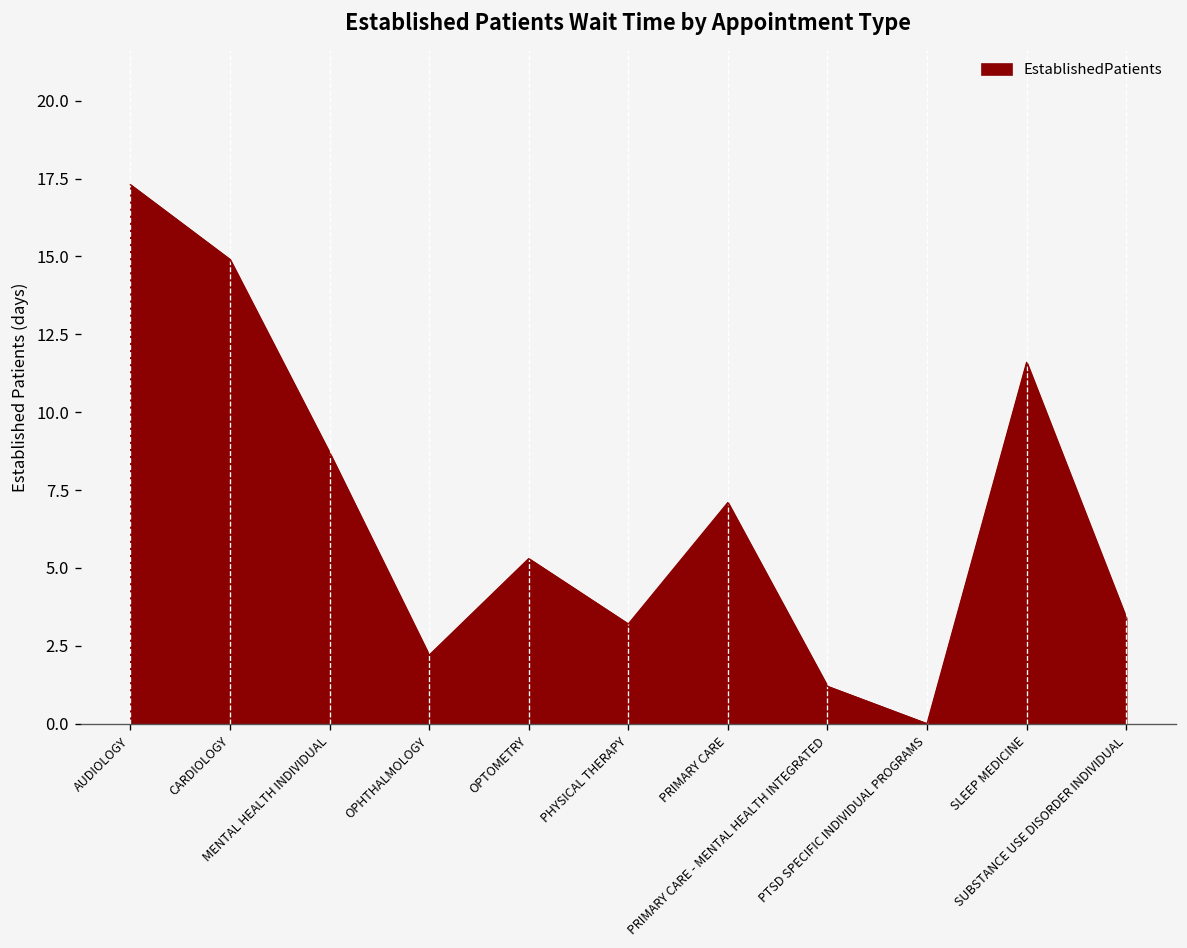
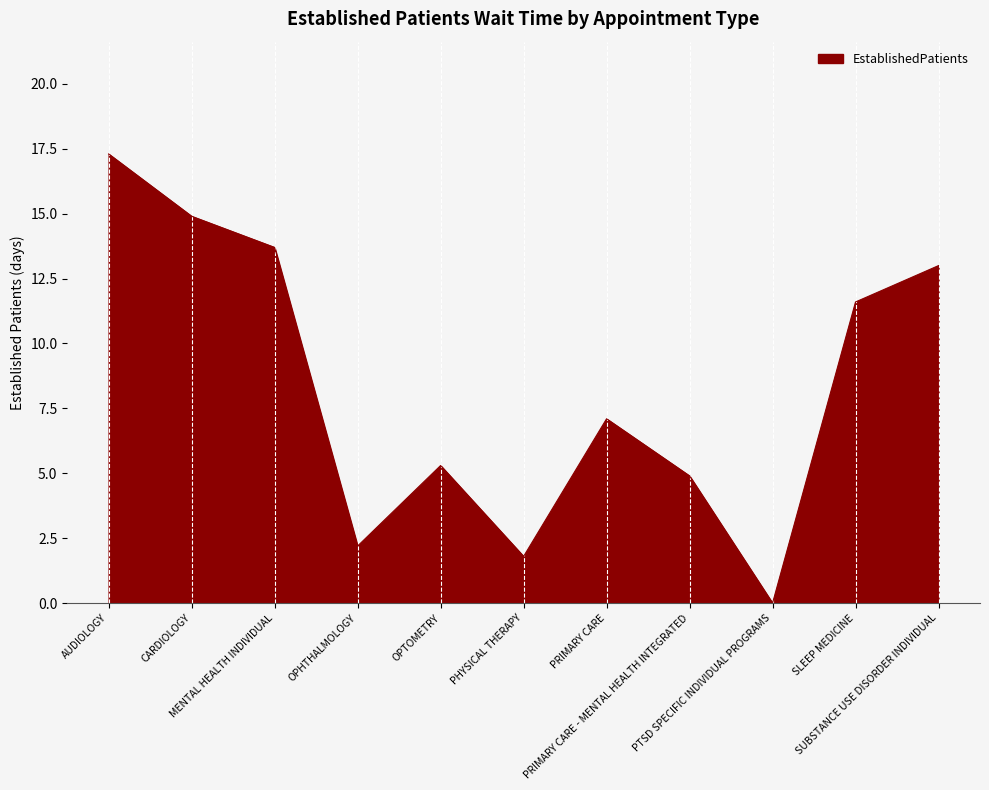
MENTAL HEALTH INDIVIDUAL: 8.7 -> 13.7
PHYSICAL THERAPY: 3.2 -> 1.8
PRIMARY CARE - MENTAL HEALTH INTEGRATED: 1.2 -> 4.9
SUBSTANCE USE DISORDER INDIVIDUAL: 3.4 -> 13.0
